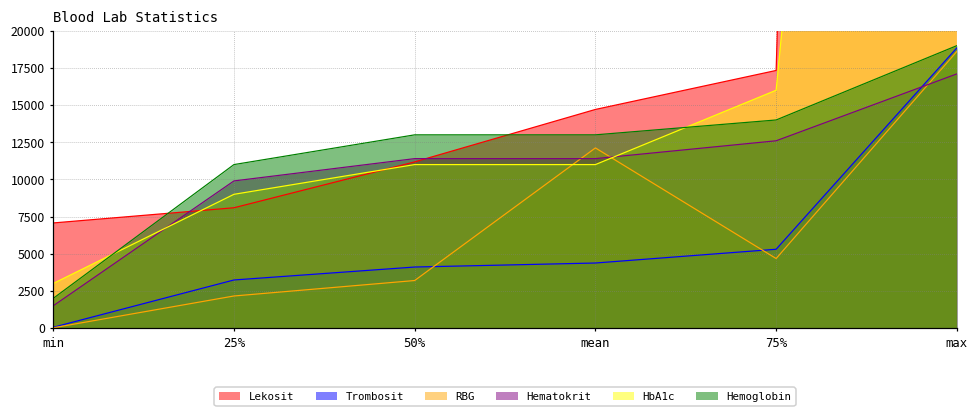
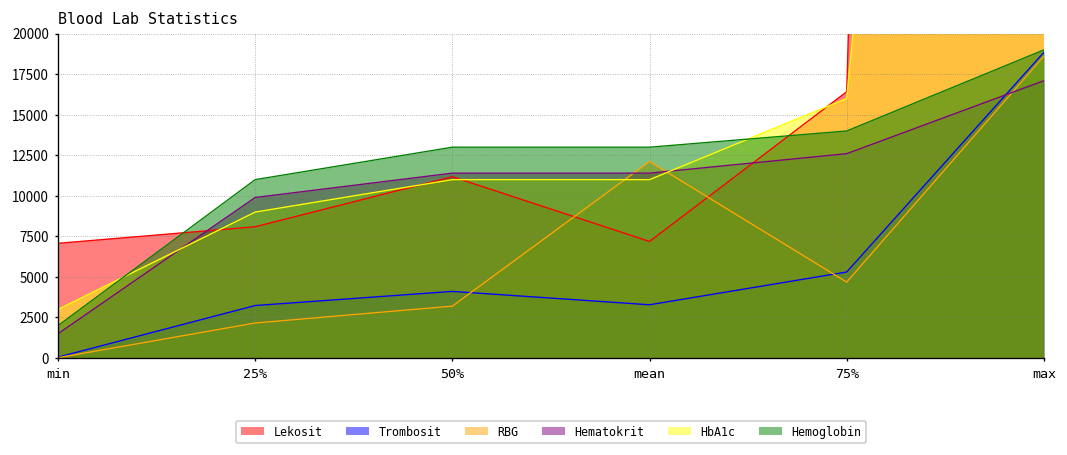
Lekosit, mean: 14700 -> 7200
Trombosit, mean: 4400 -> 3300
Lekosit, 75%: 17300 -> 16400
